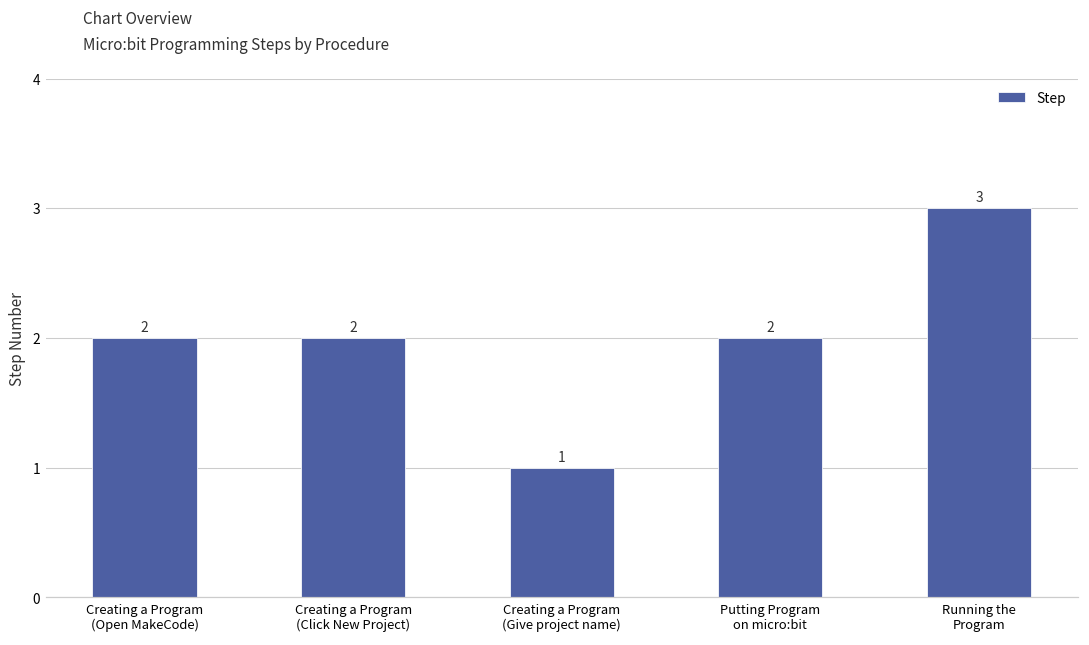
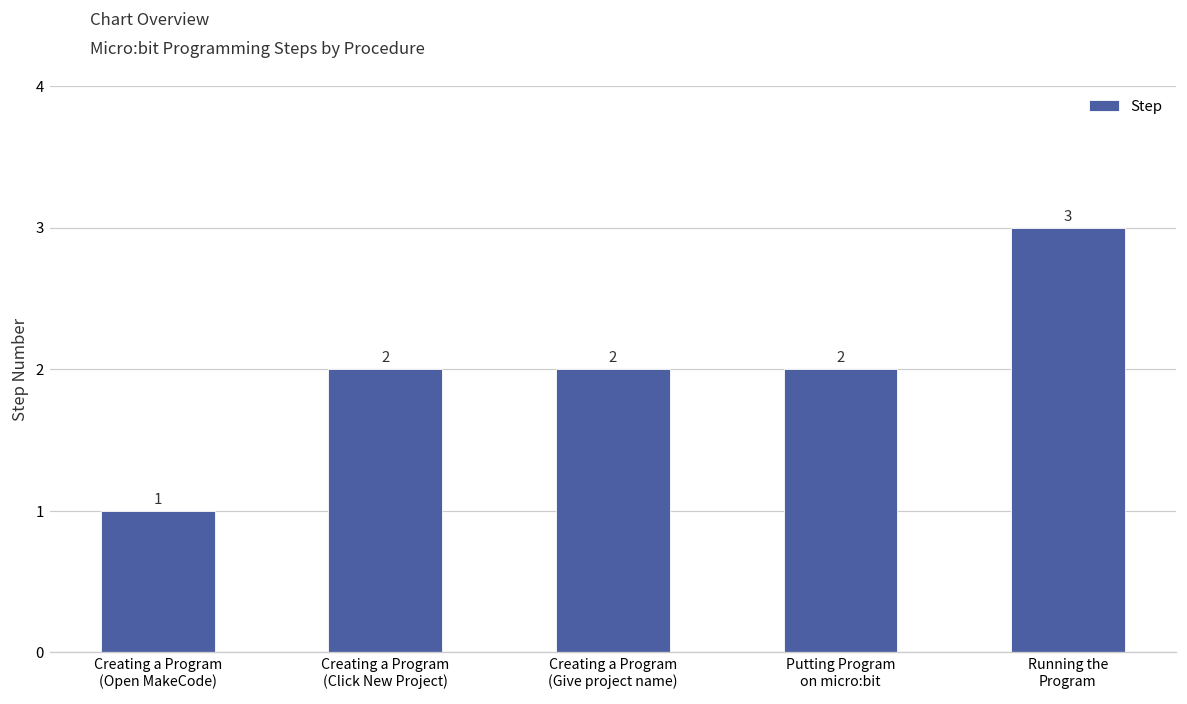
Creating a Program (Open MakeCode): 2 -> 1
Creating a Program (Give project name): 1 -> 2
